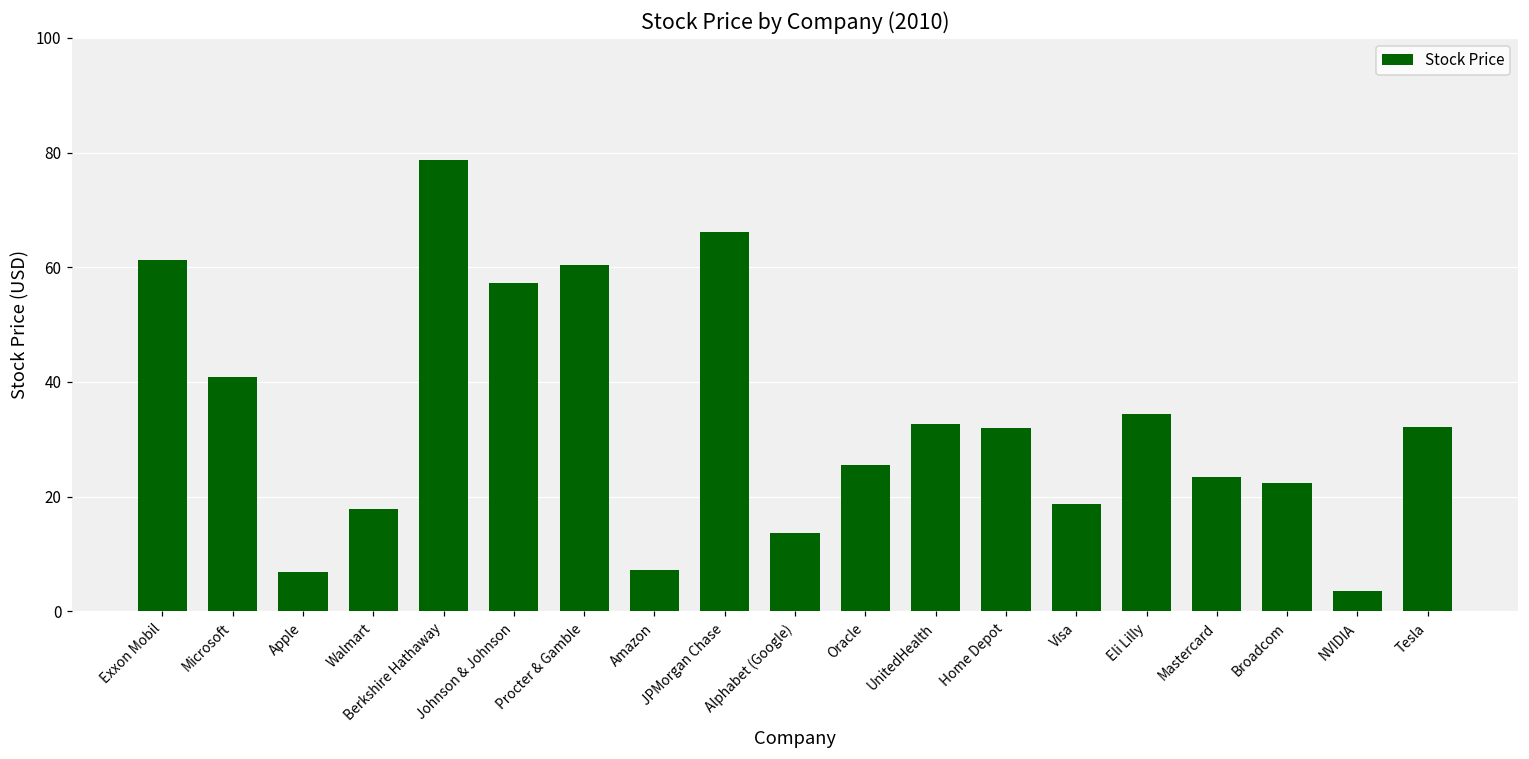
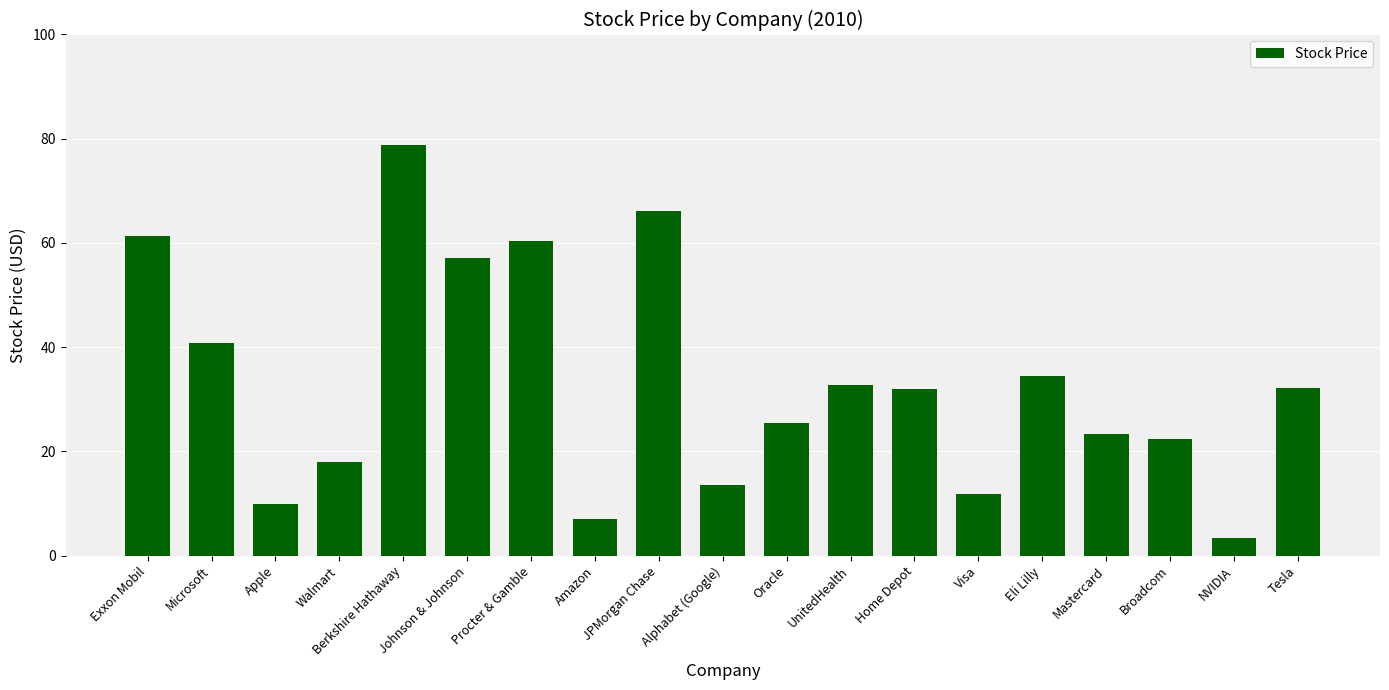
Apple: 7 -> 10
Visa: 19 -> 12
